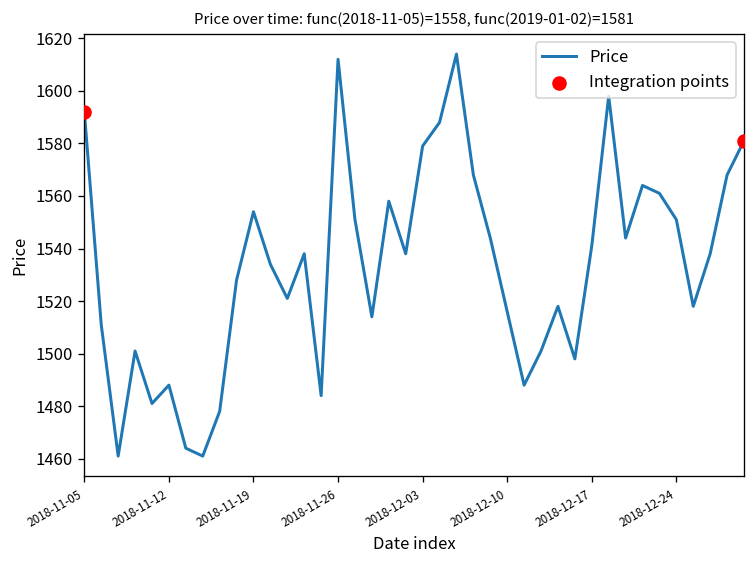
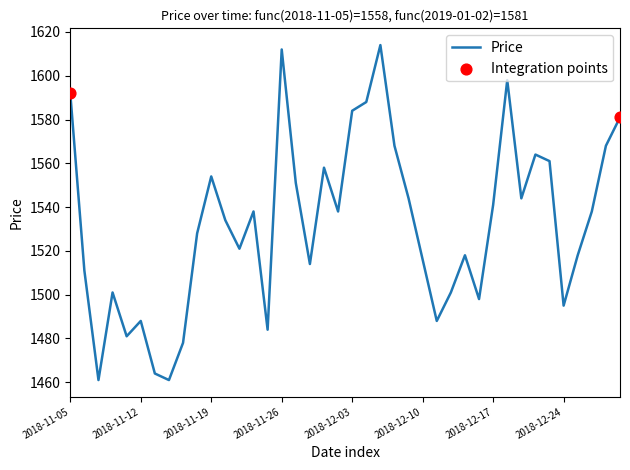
Price, 2018-12-03: 1579 -> 1584
Price, 2018-12-24: 1551 -> 1495
